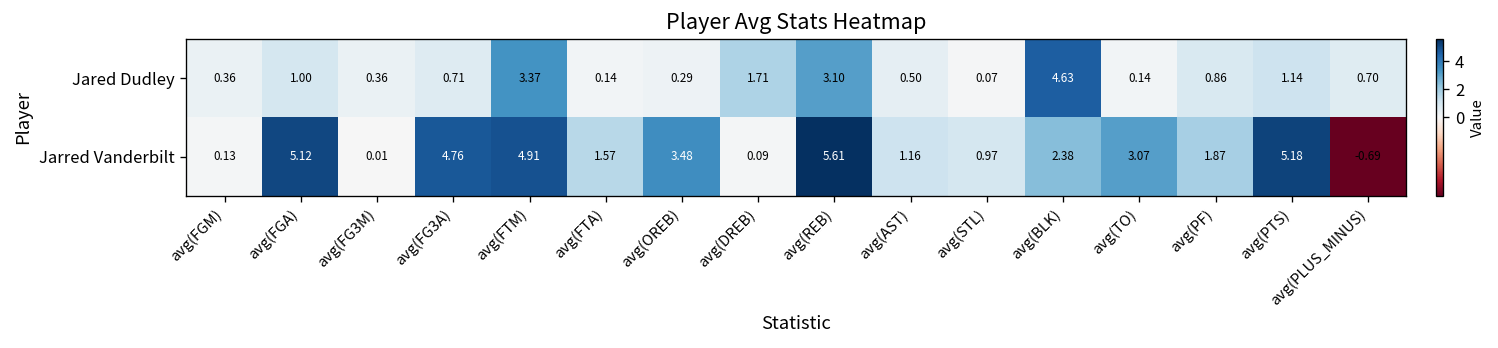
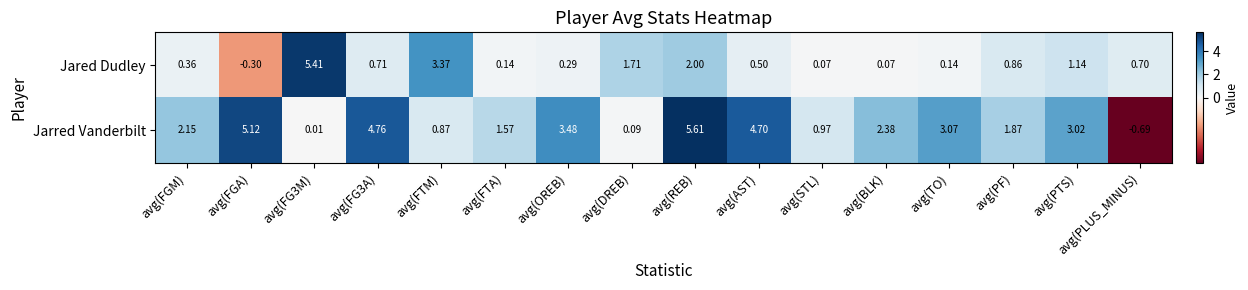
Jared Dudley, avg(FGA): 1.00 -> -0.30
Jared Dudley, avg(FG3M): 0.36 -> 5.41
Jared Dudley, avg(REB): 3.10 -> 2.00
Jared Dudley, avg(BLK): 4.63 -> 0.07
Jarred Vanderbilt, avg(FGM): 0.13 -> 2.15
Jarred Vanderbilt, avg(FTM): 4.91 -> 0.87
Jarred Vanderbilt, avg(AST): 1.16 -> 4.70
Jarred Vanderbilt, avg(PTS): 5.18 -> 3.02
